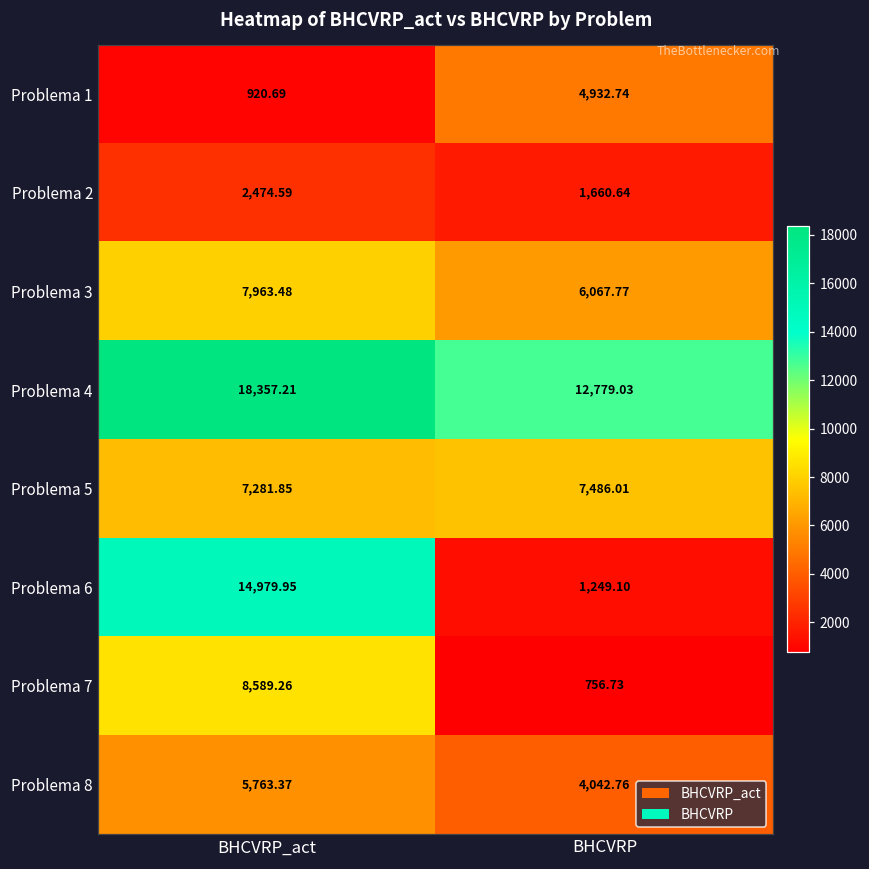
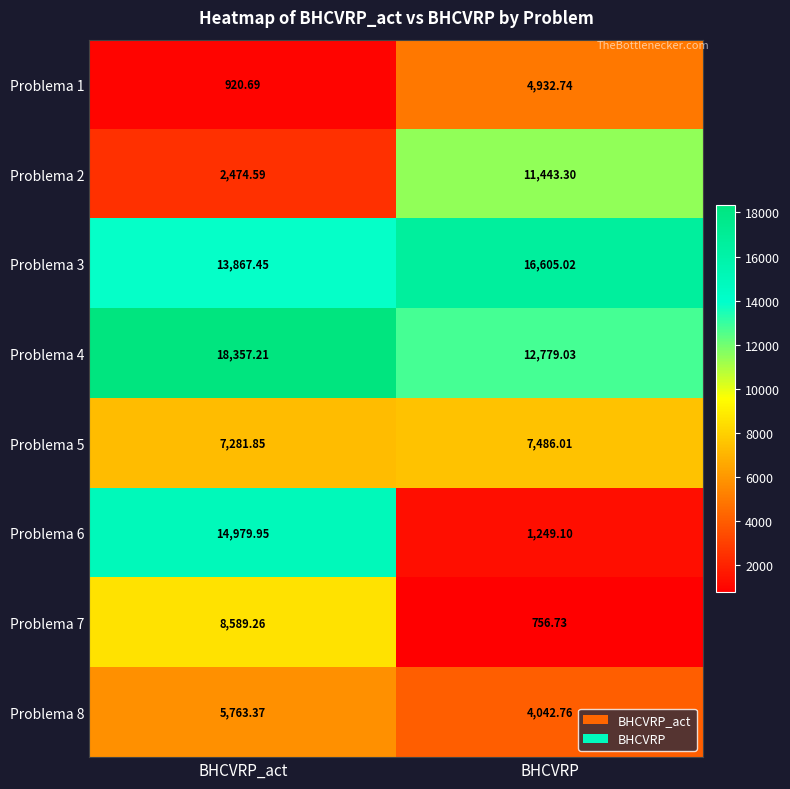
Problema 2, BHCVRP: 1,660.64 -> 11,443.30
Problema 3, BHCVRP_act: 7,963.48 -> 13,867.45
Problema 3, BHCVRP: 6,067.77 -> 16,605.02
